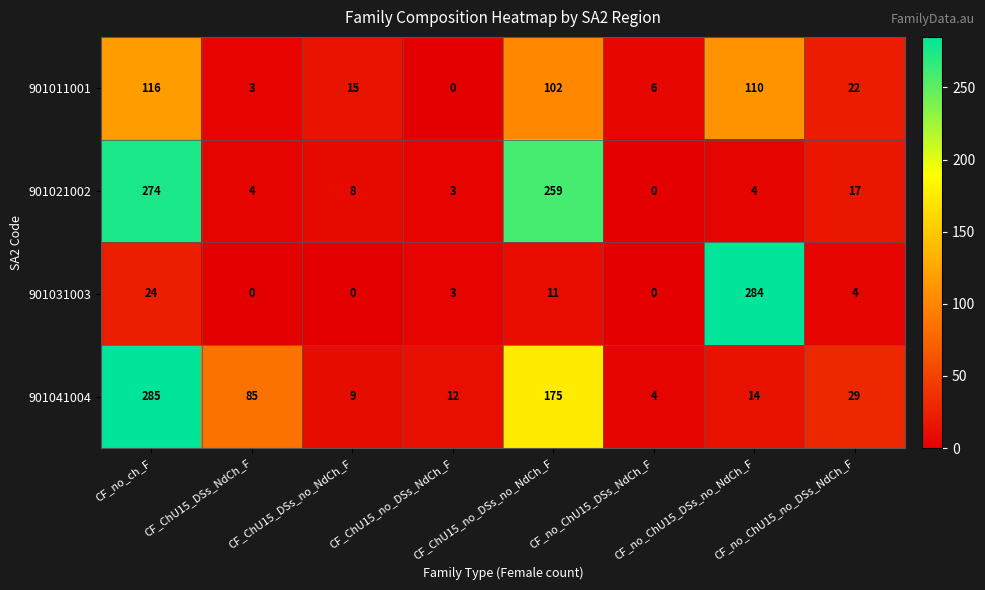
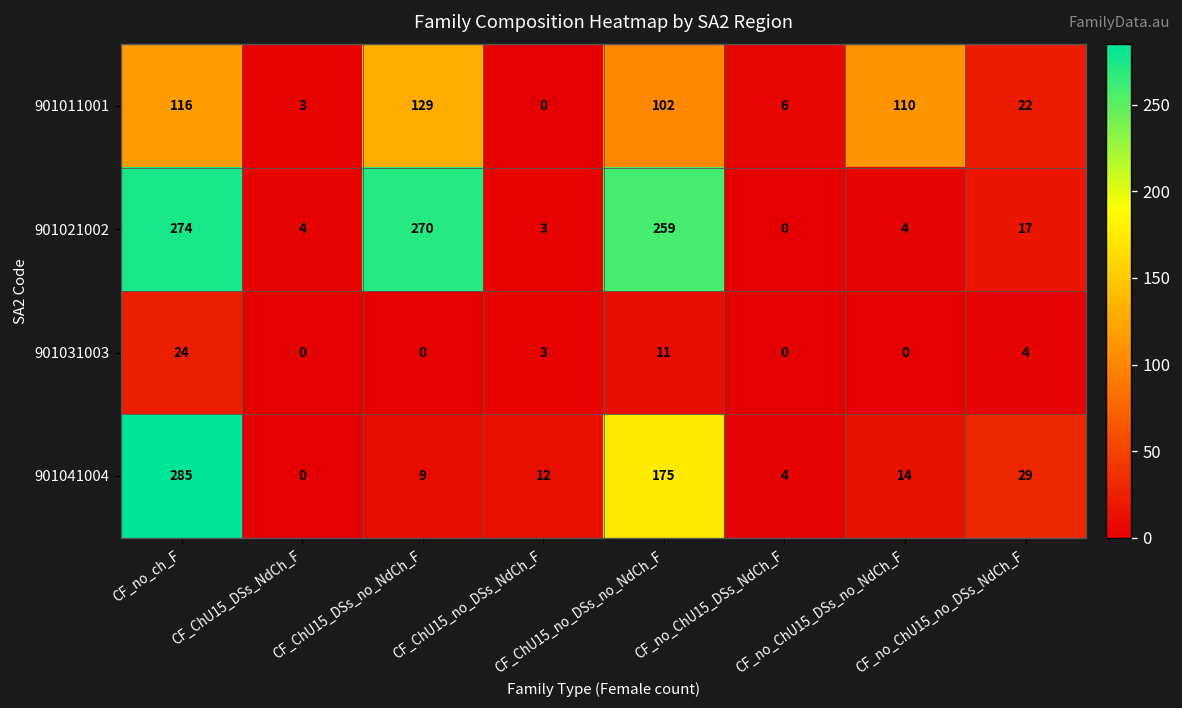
901011001, CF_ChU15_DSs_no_NdCh_F: 15 -> 129
901021002, CF_ChU15_DSs_no_NdCh_F: 8 -> 270
901031003, CF_no_ChU15_DSs_no_NdCh_F: 284 -> 0
901041004, CF_ChU15_DSs_NdCh_F: 85 -> 0
